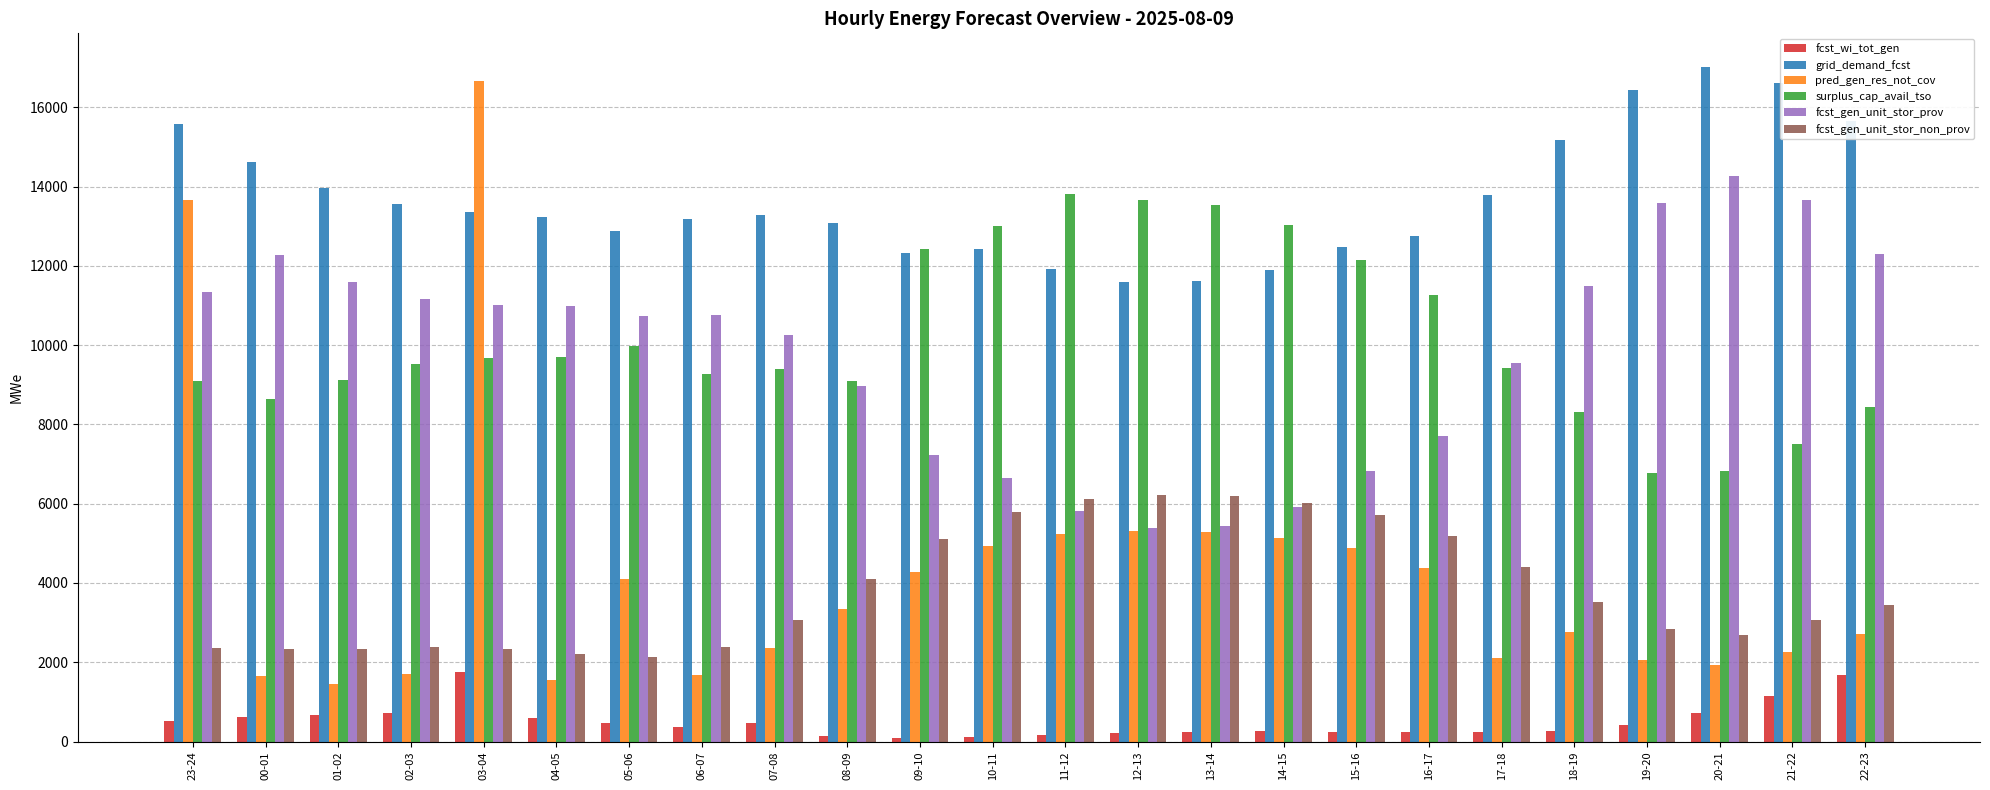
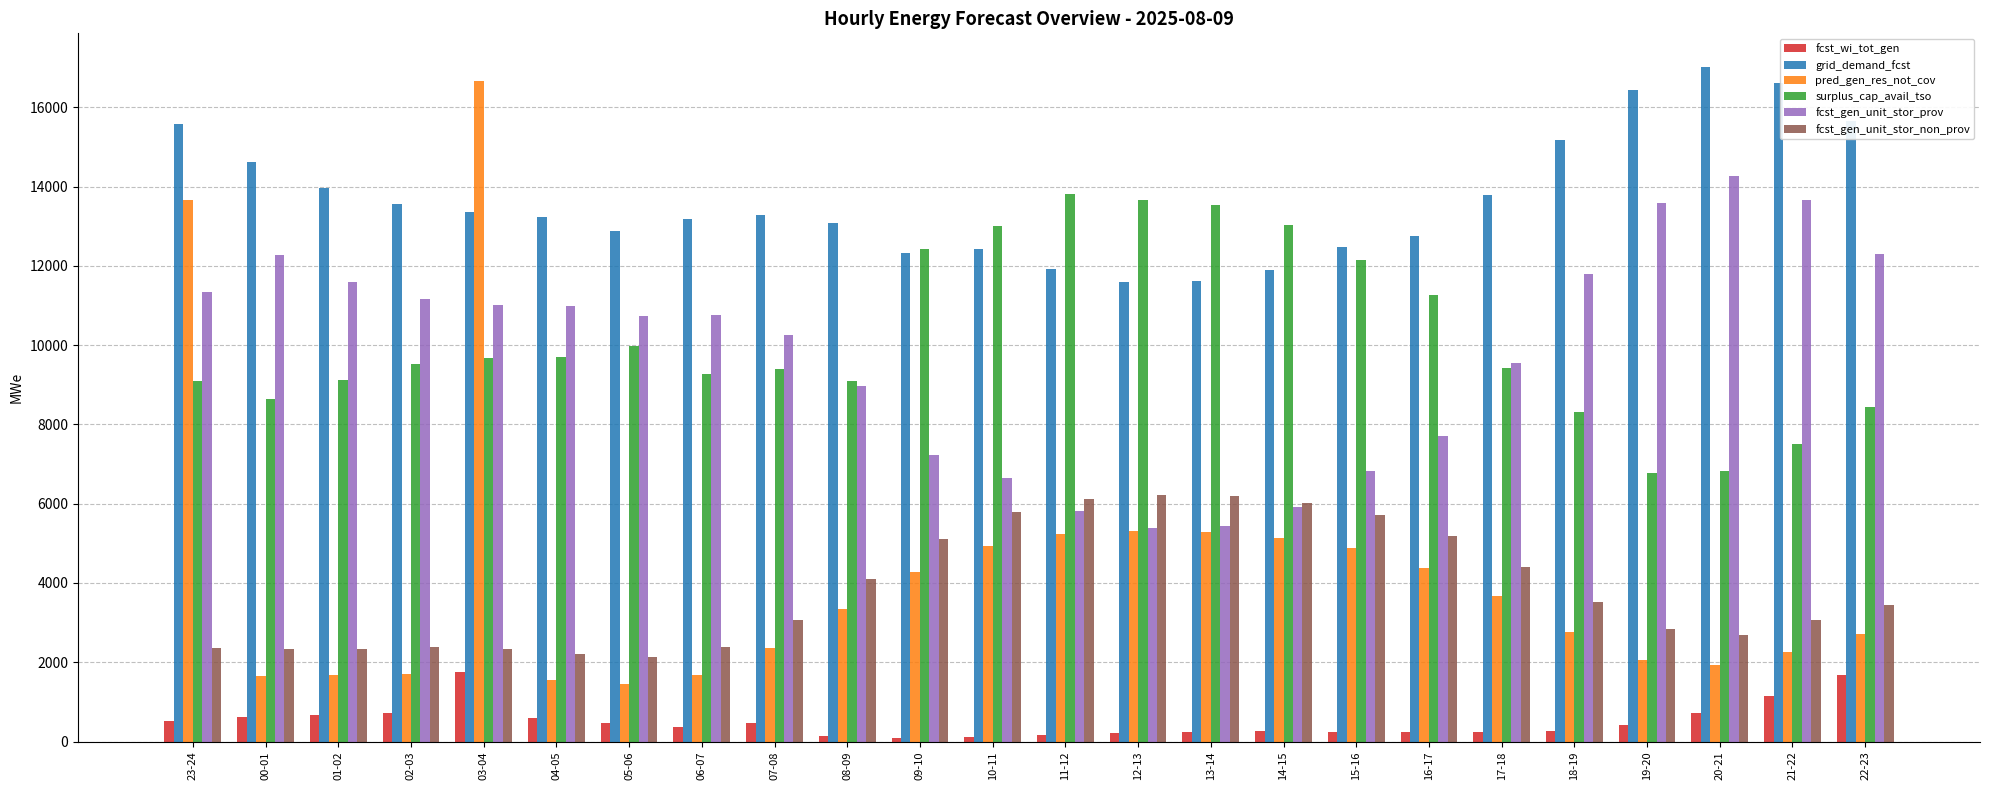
pred_gen_res_not_cov, 01-02: 1500 -> 1700
pred_gen_res_not_cov, 05-06: 4100 -> 1500
pred_gen_res_not_cov, 17-18: 2100 -> 3700
fcst_gen_unit_stor_prov, 18-19: 11500 -> 11800
